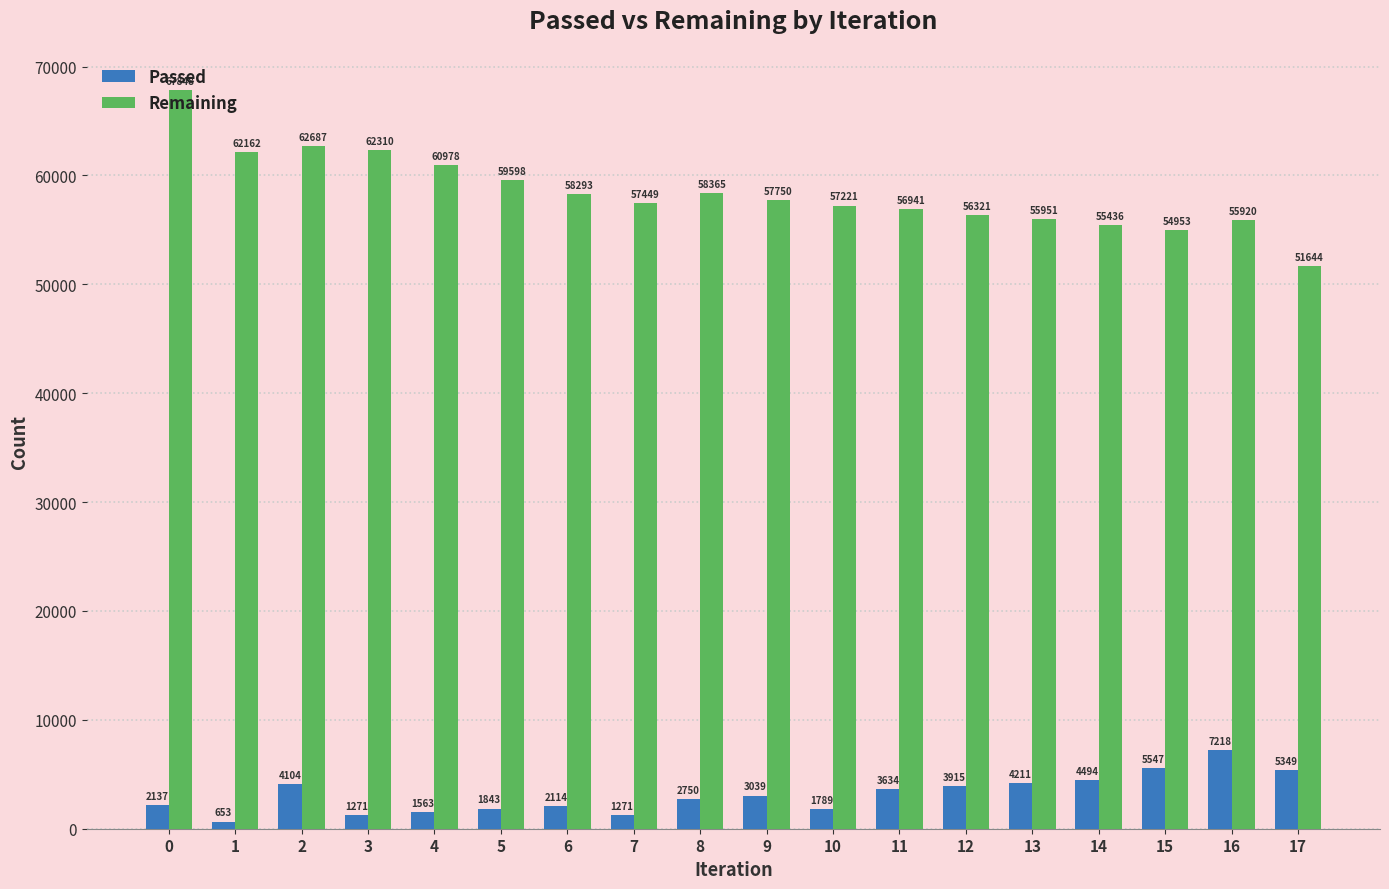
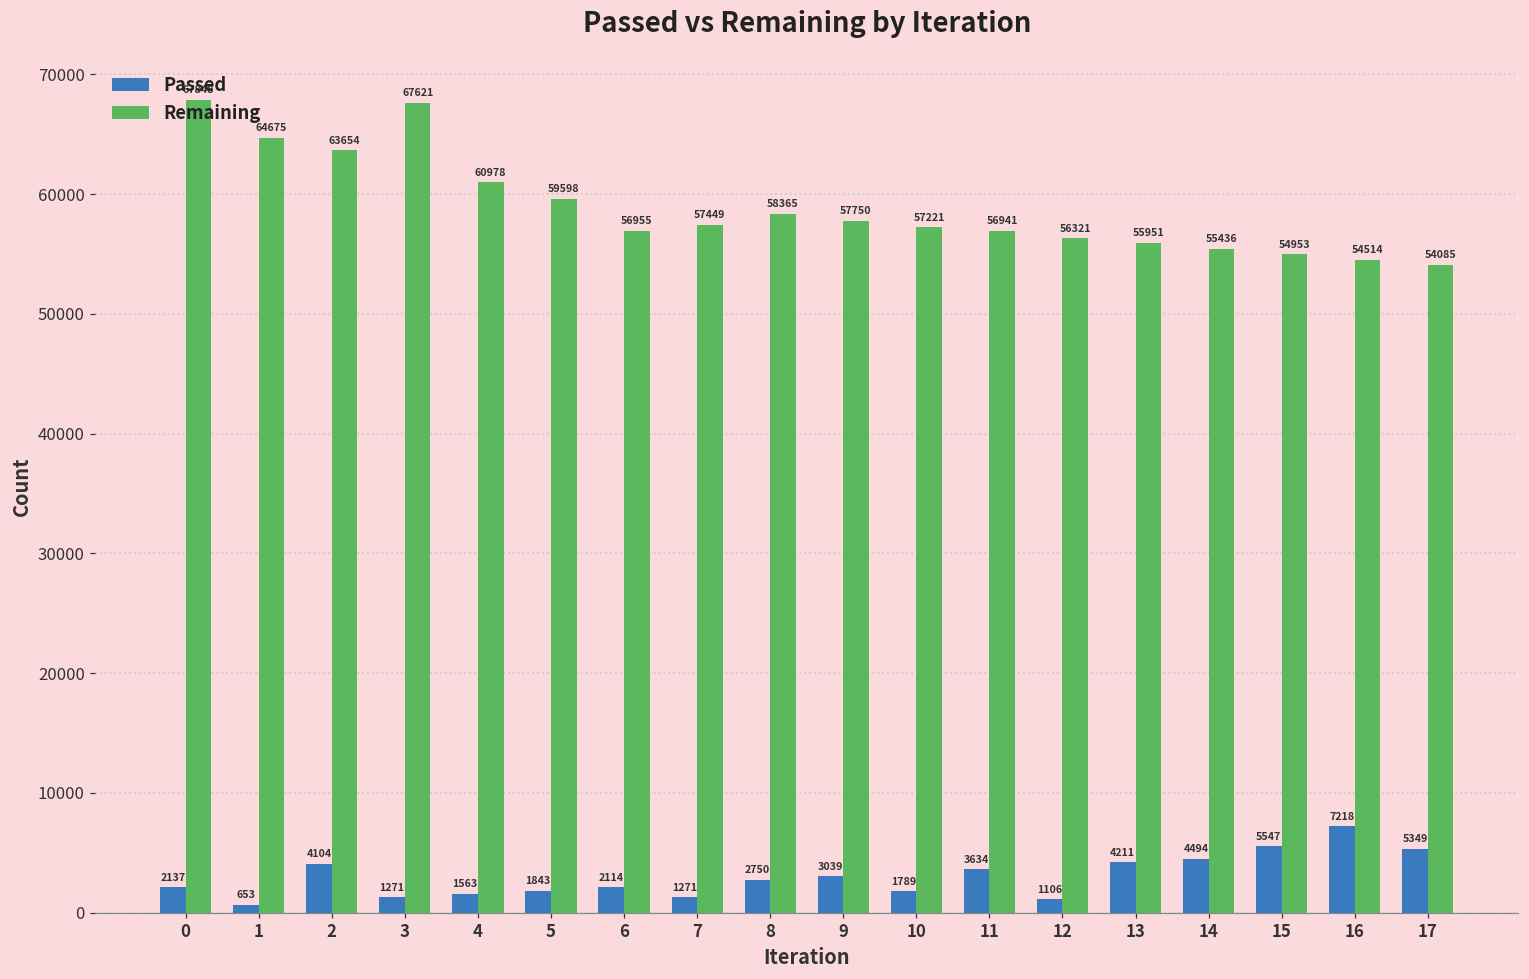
Remaining, 1: 62162 -> 64675
Remaining, 2: 62687 -> 63654
Remaining, 3: 62310 -> 67621
Remaining, 6: 58293 -> 56955
Passed, 12: 3915 -> 1106
Remaining, 16: 55920 -> 54514
Remaining, 17: 51644 -> 54085
